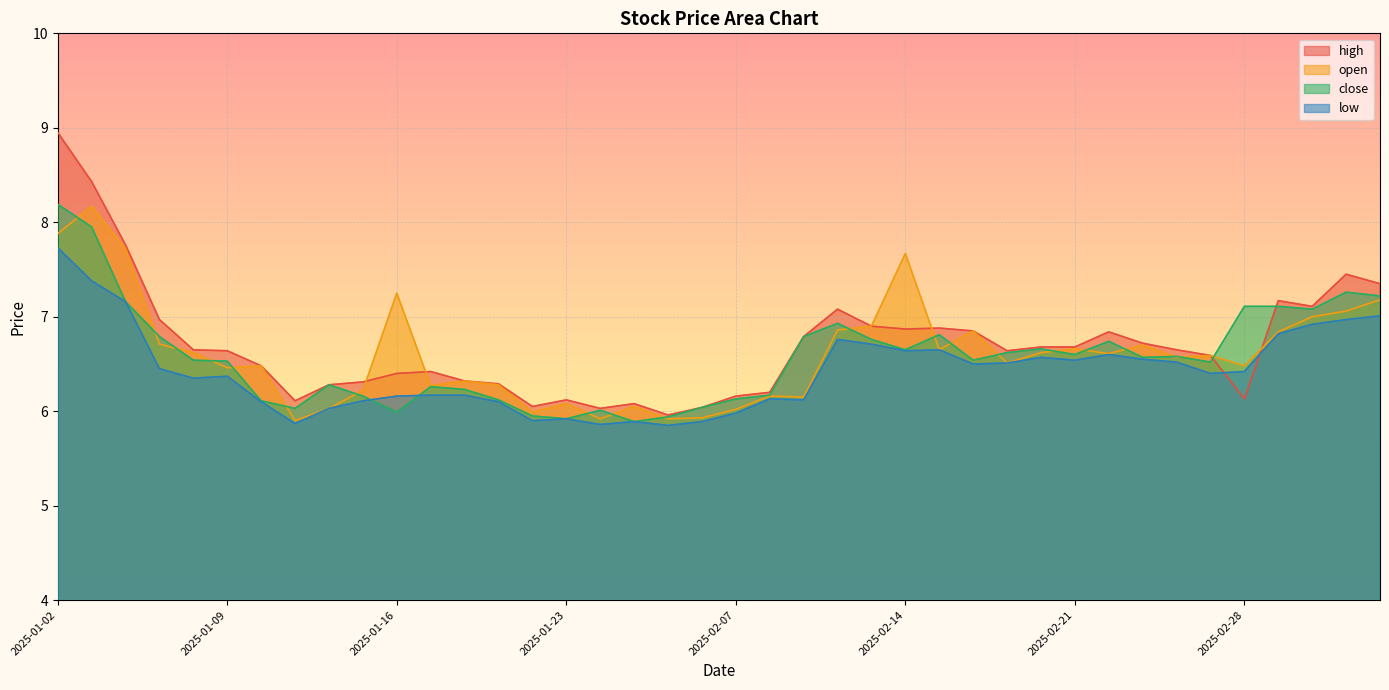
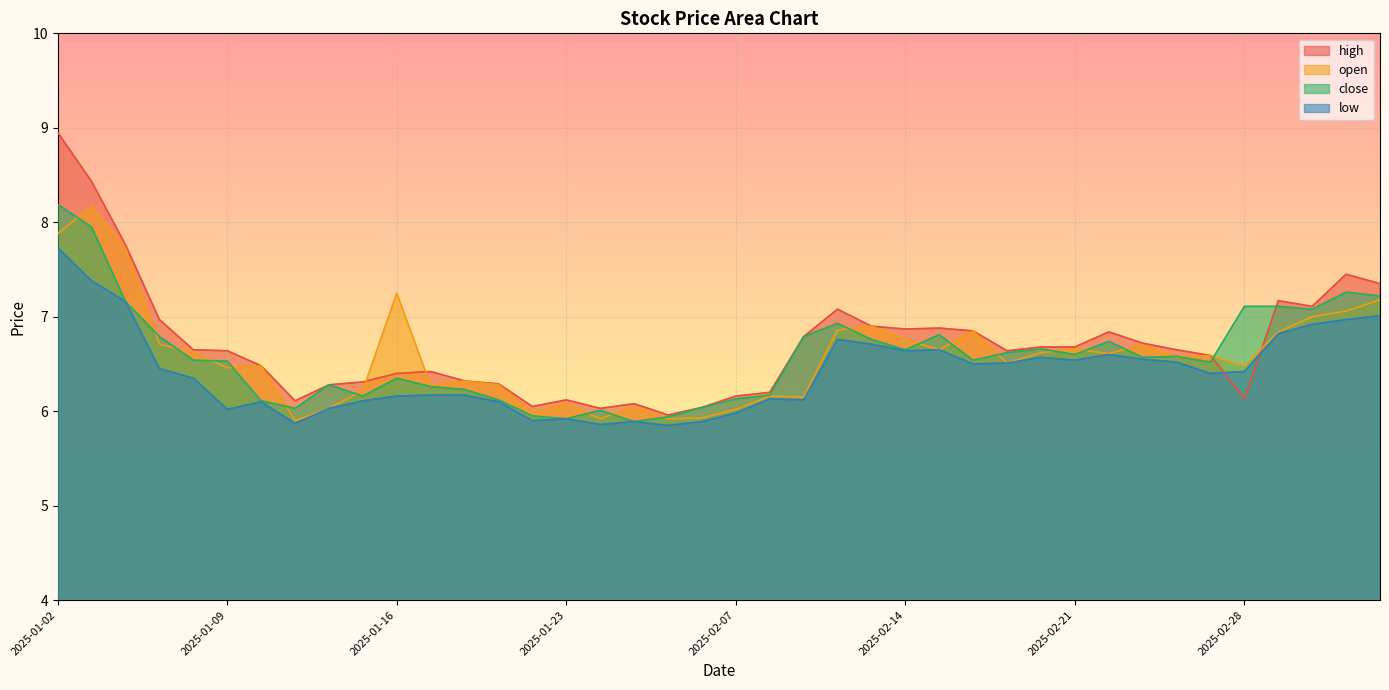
low, 2025-01-09: 6.4 -> 6.0
close, 2025-01-16: 6.0 -> 6.4
open, 2025-02-14: 7.7 -> 6.8
